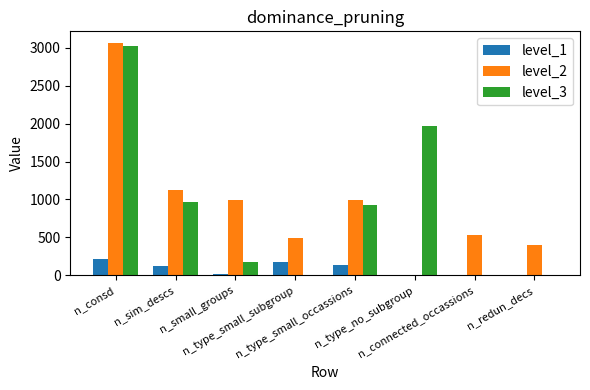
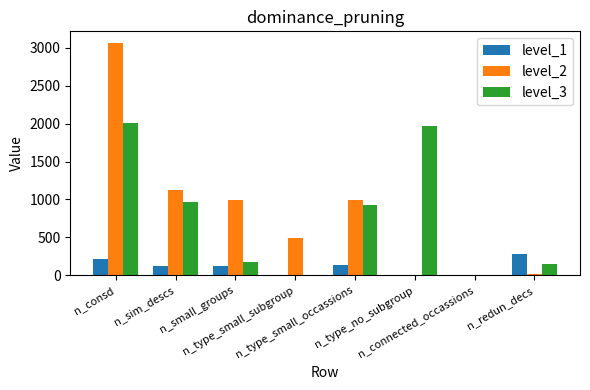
level_3, n_consd: 3000 -> 2000
level_1, n_small_groups: 0 -> 100
level_1, n_type_small_subgroup: 200 -> 0
level_2, n_connected_occassions: 500 -> 0
level_1, n_redun_decs: 0 -> 300
level_2, n_redun_decs: 400 -> 0
level_3, n_redun_decs: 0 -> 100
